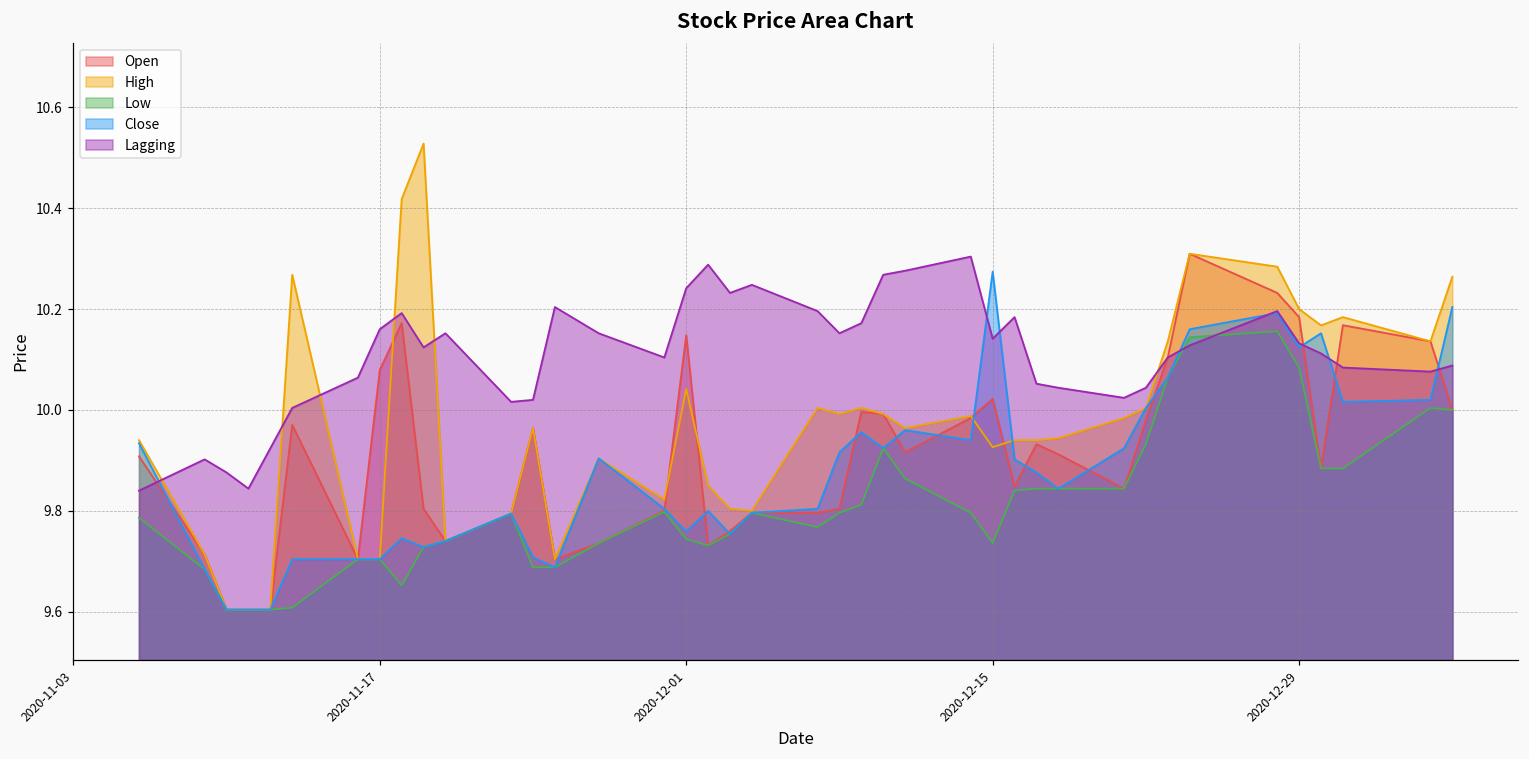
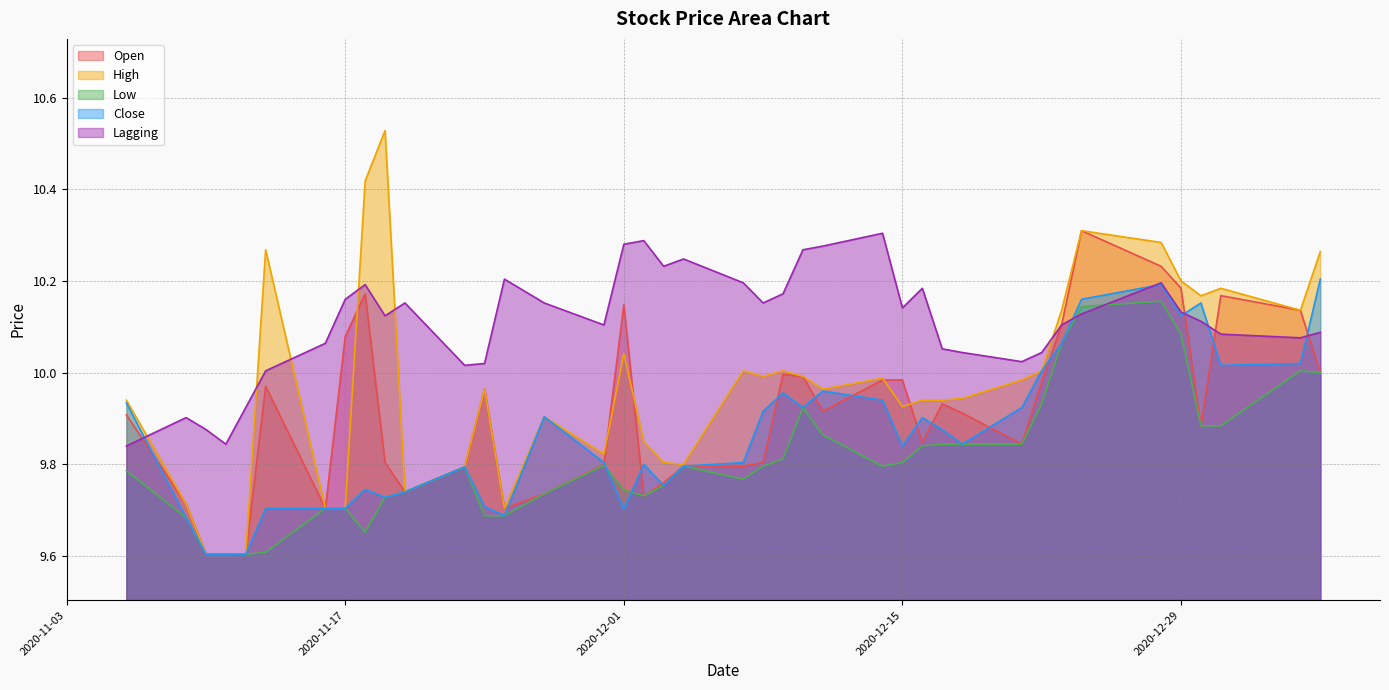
Close, 2020-12-01: 9.76 -> 9.70
Lagging, 2020-12-01: 10.24 -> 10.28
Open, 2020-12-15: 10.02 -> 9.98
Low, 2020-12-15: 9.74 -> 9.80
Close, 2020-12-15: 10.27 -> 9.84
